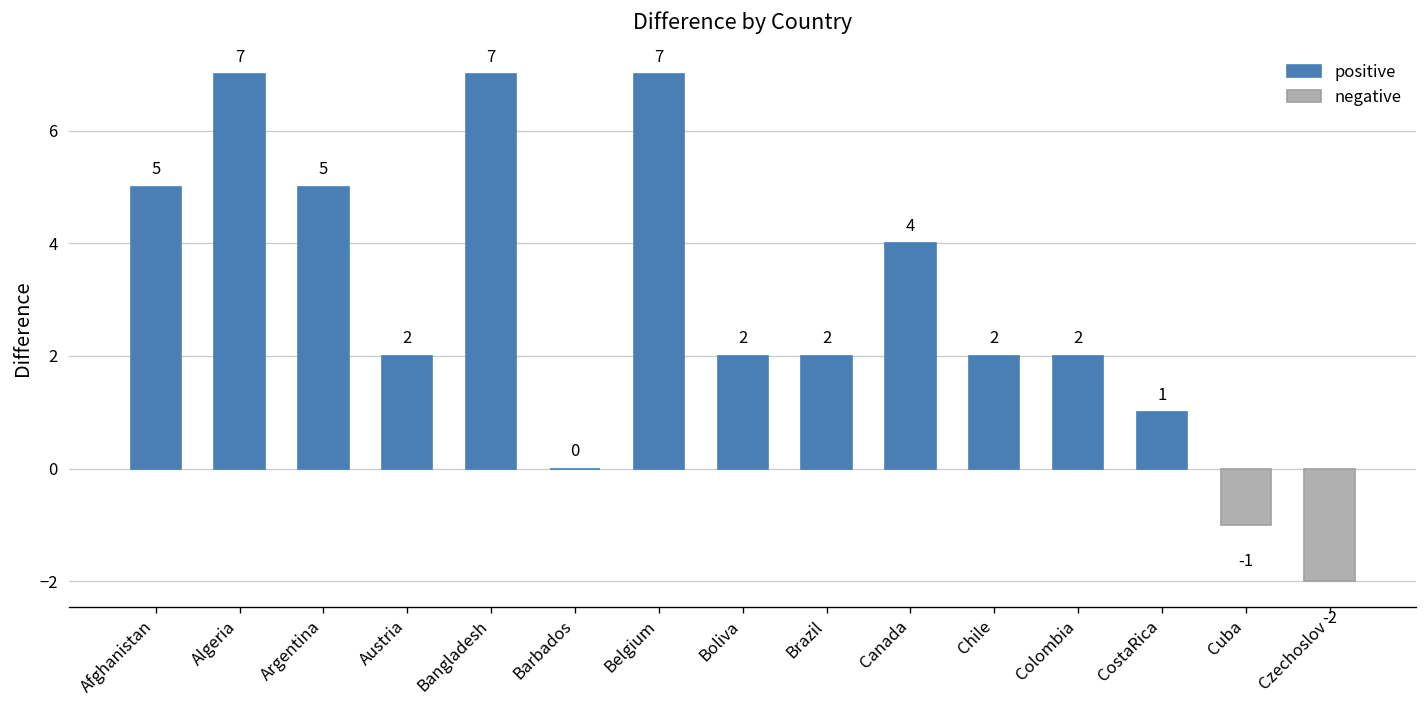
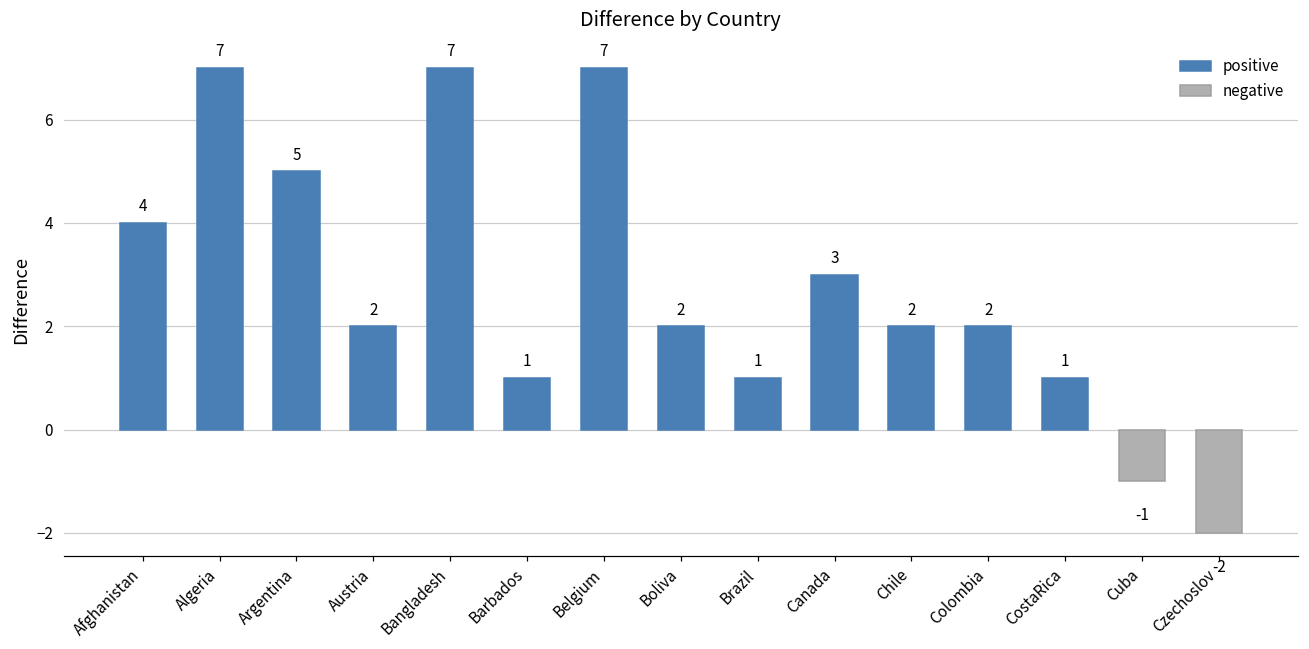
positive, Afghanistan: 5 -> 4
positive, Barbados: 0 -> 1
positive, Brazil: 2 -> 1
positive, Canada: 4 -> 3
